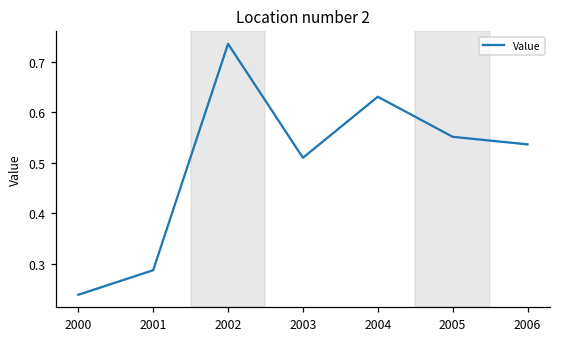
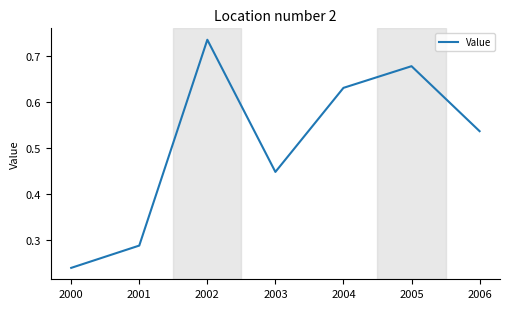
2003: 0.51 -> 0.45
2005: 0.55 -> 0.68
